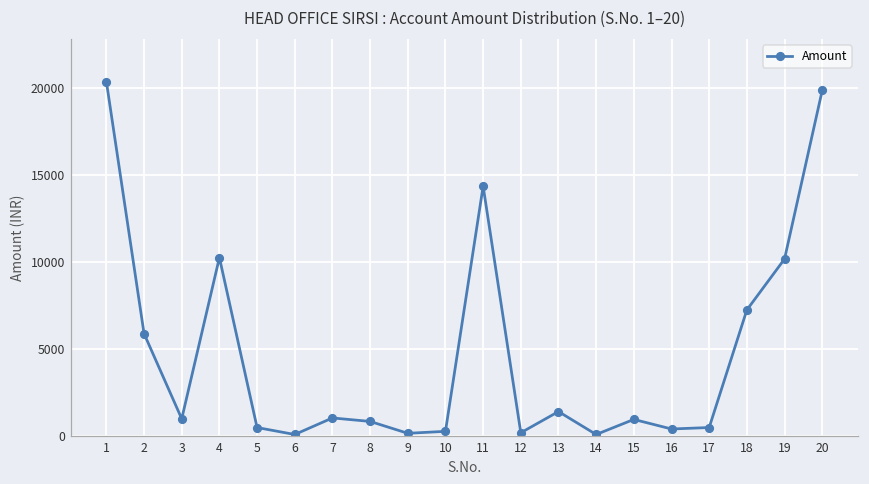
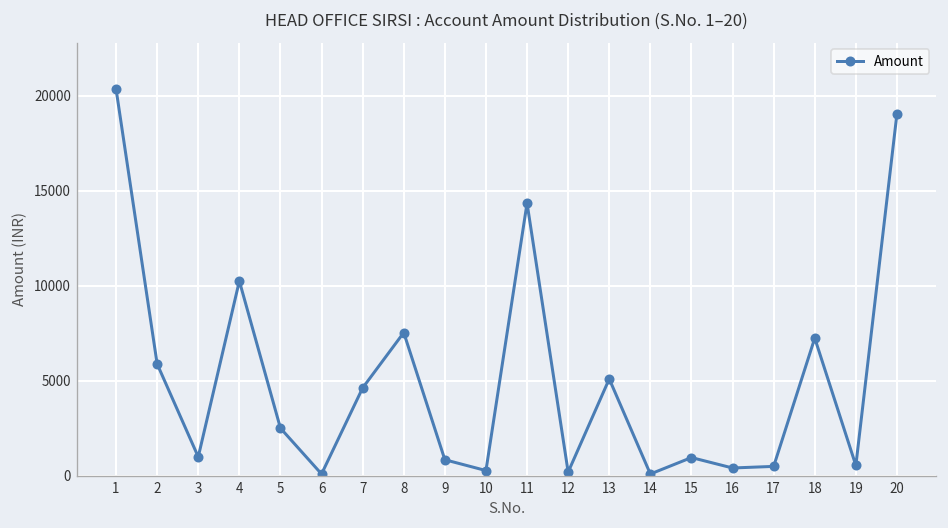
5: 500 -> 2500
7: 1100 -> 4600
8: 900 -> 7500
9: 200 -> 900
13: 1400 -> 5100
19: 10200 -> 600
20: 19800 -> 19100
